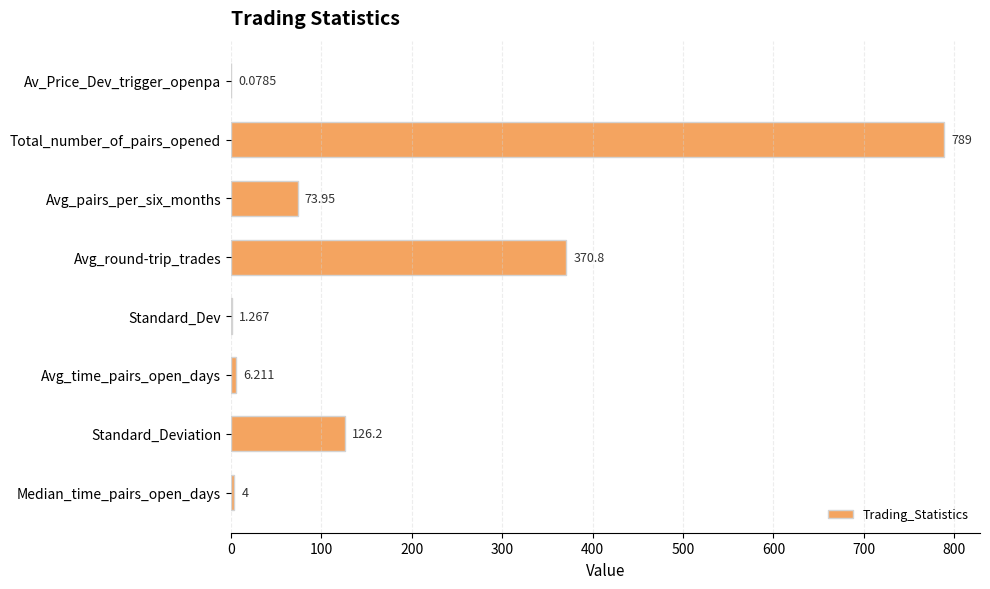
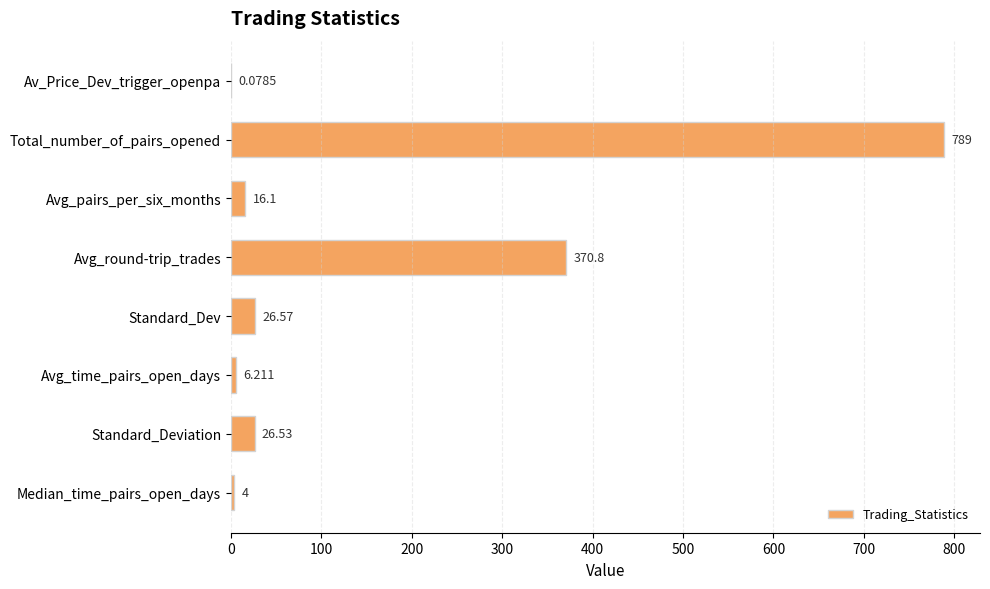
Avg_pairs_per_six_months: 73.95 -> 16.1
Standard_Dev: 1.267 -> 26.57
Standard_Deviation: 126.2 -> 26.53
